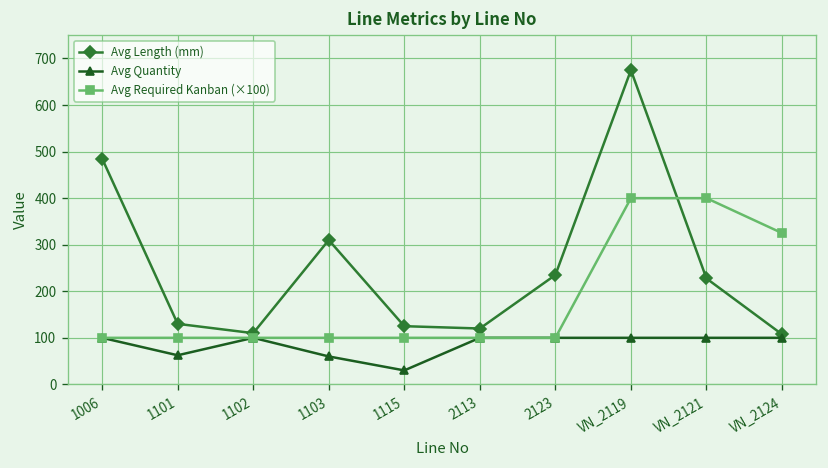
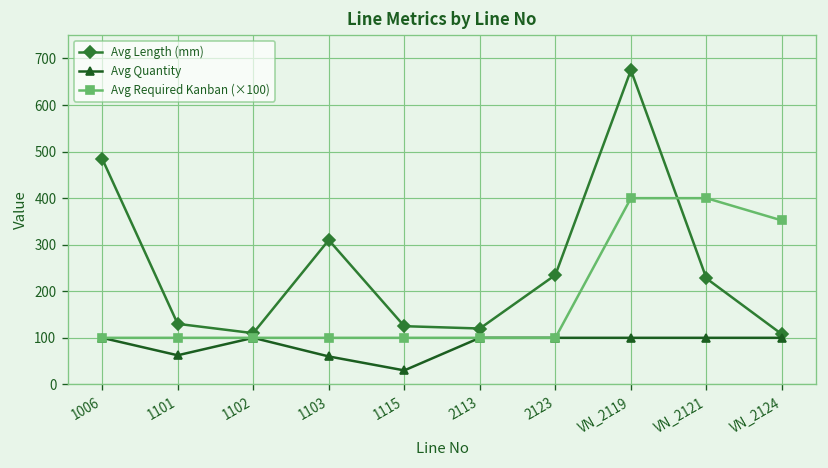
Avg Required Kanban (×100), VN_2124: 330 -> 350
